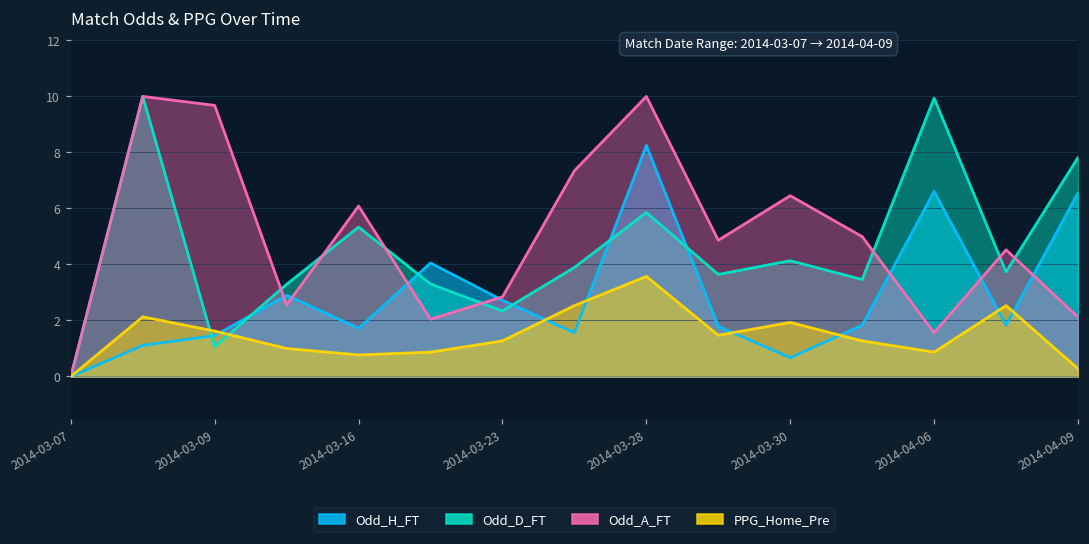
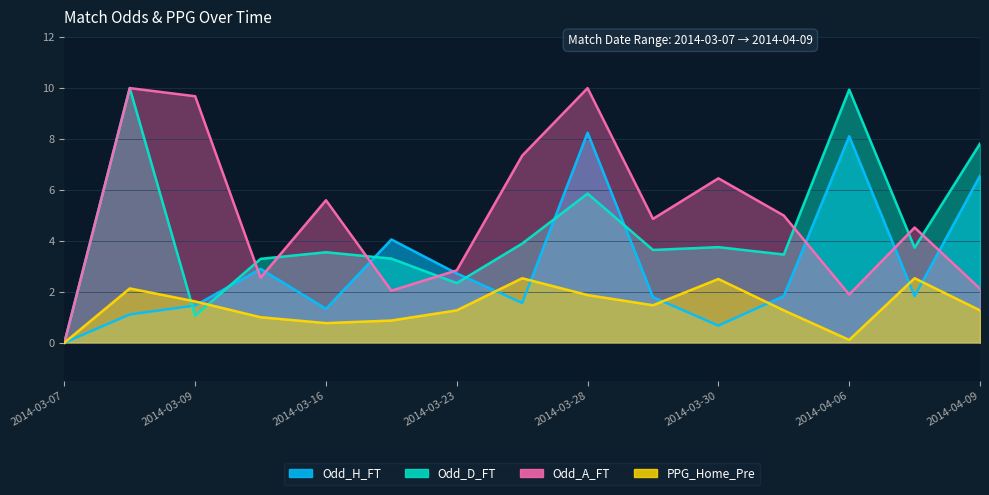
Odd_H_FT, 2014-03-16: 1.7 -> 1.3
Odd_D_FT, 2014-03-16: 5.3 -> 3.6
Odd_A_FT, 2014-03-16: 6.1 -> 5.6
PPG_Home_Pre, 2014-03-28: 3.6 -> 1.9
Odd_D_FT, 2014-03-30: 4.1 -> 3.8
PPG_Home_Pre, 2014-03-30: 1.9 -> 2.5
Odd_H_FT, 2014-04-06: 6.6 -> 8.1
Odd_A_FT, 2014-04-06: 1.6 -> 1.9
PPG_Home_Pre, 2014-04-06: 0.9 -> 0.1
PPG_Home_Pre, 2014-04-09: 0.3 -> 1.3
